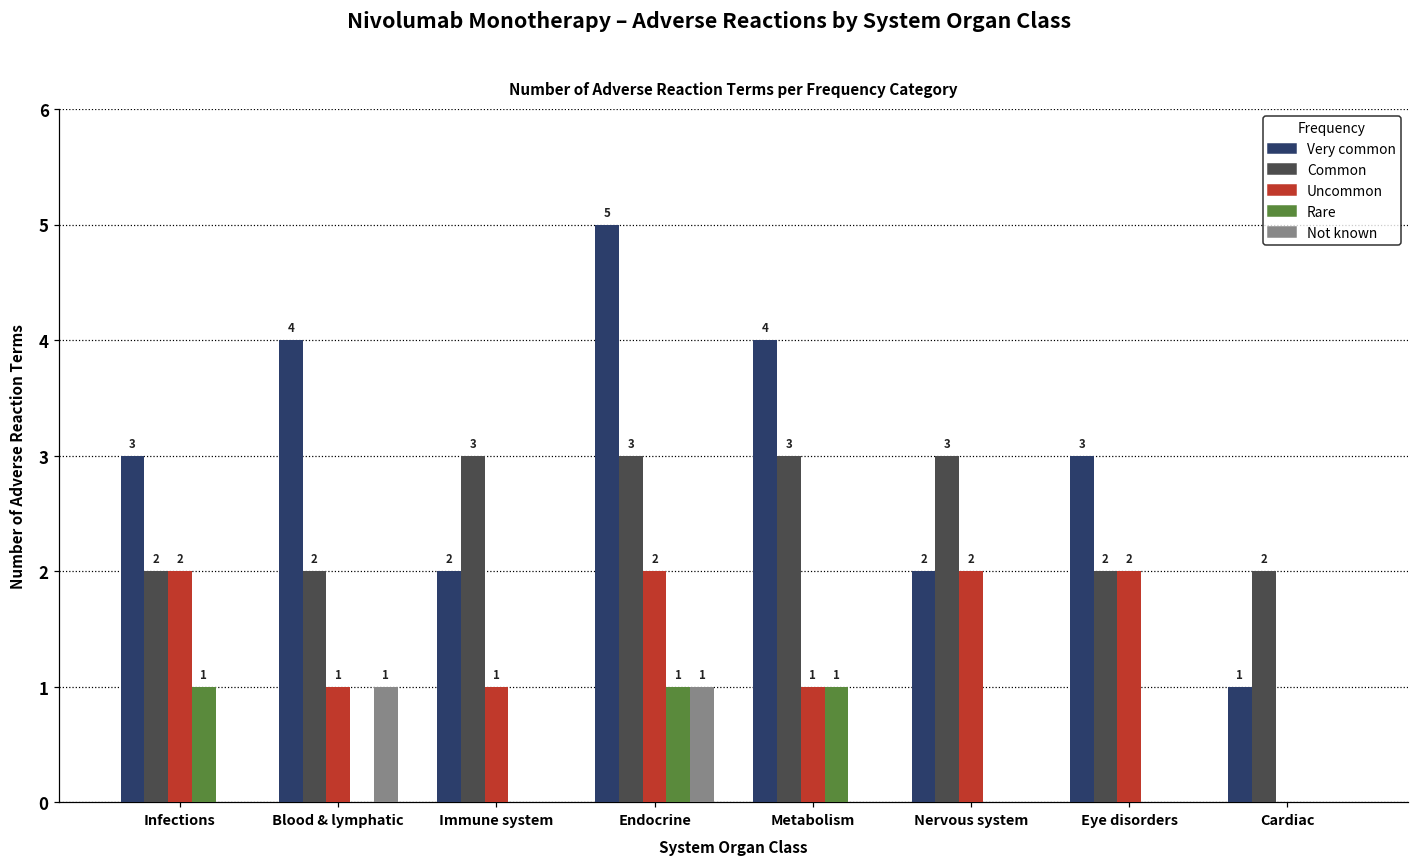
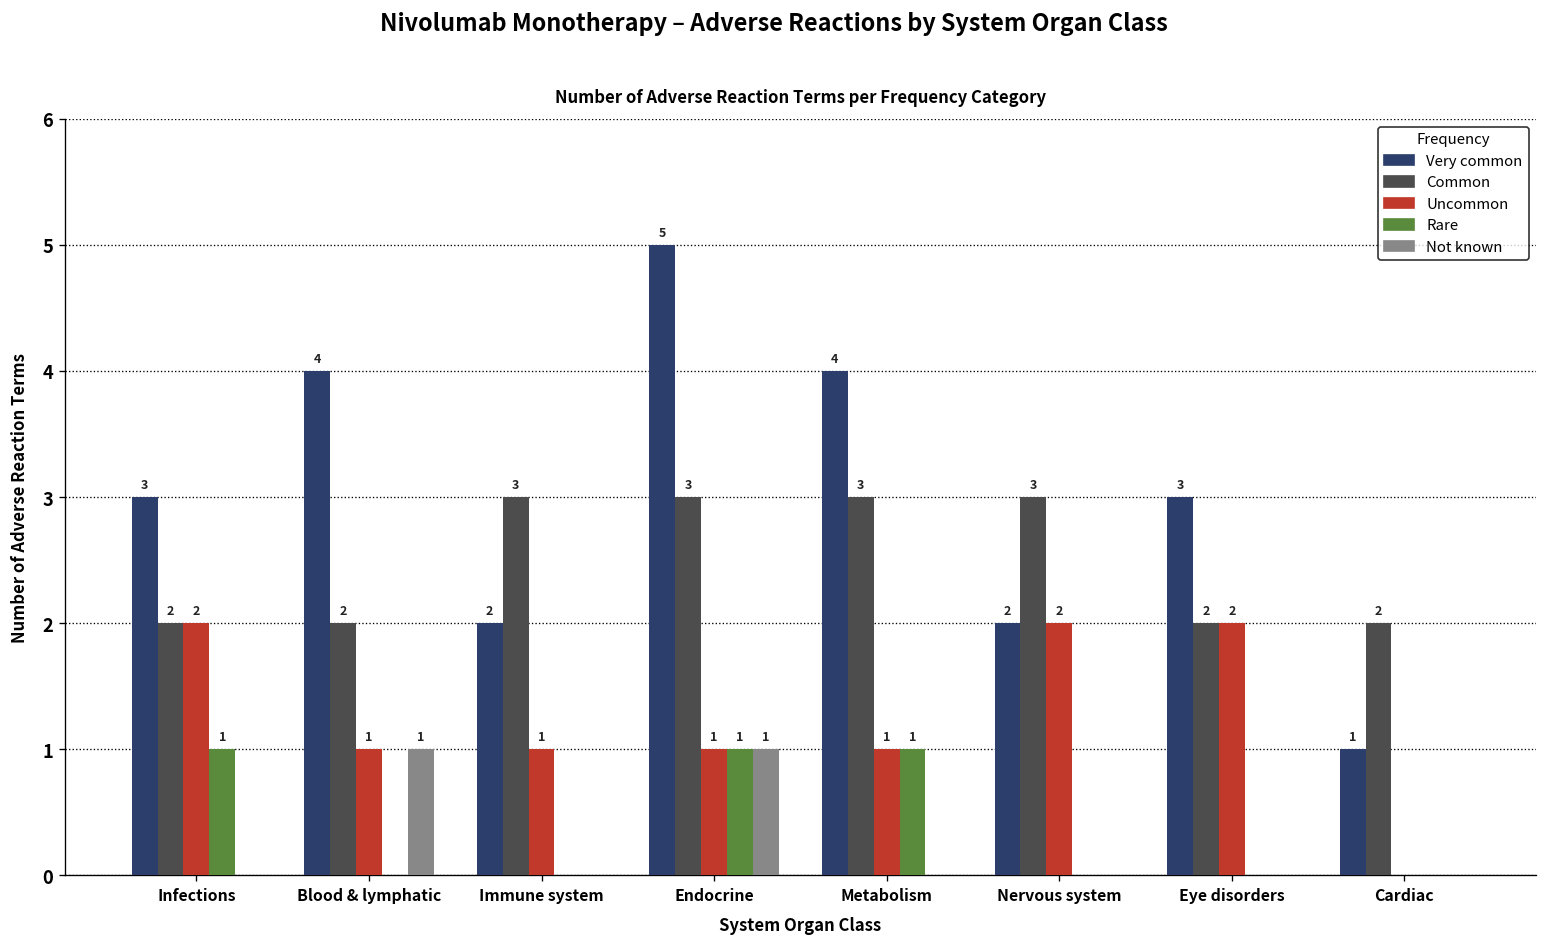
Uncommon, Endocrine: 2 -> 1
